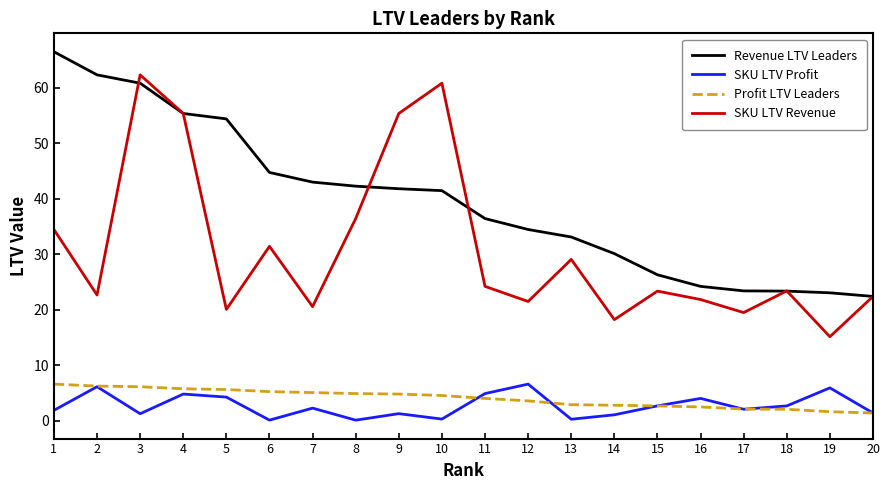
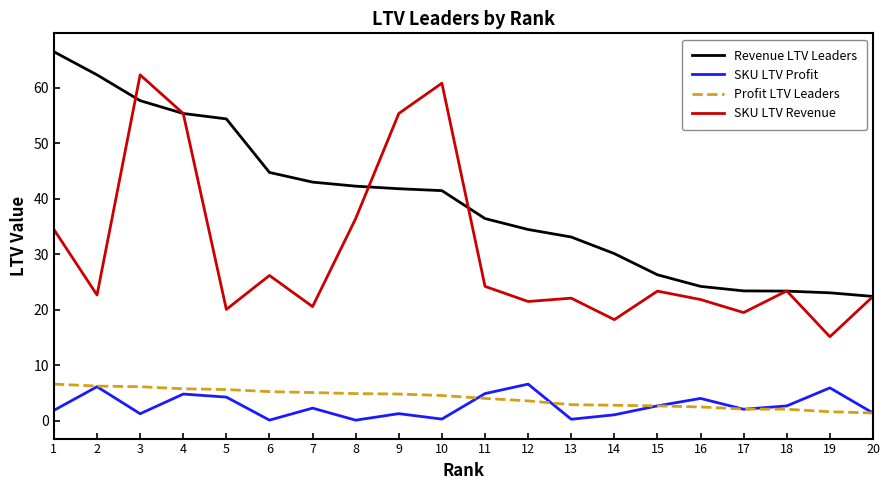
Revenue LTV Leaders, 3: 61 -> 58
SKU LTV Revenue, 6: 31 -> 26
SKU LTV Revenue, 13: 29 -> 22
